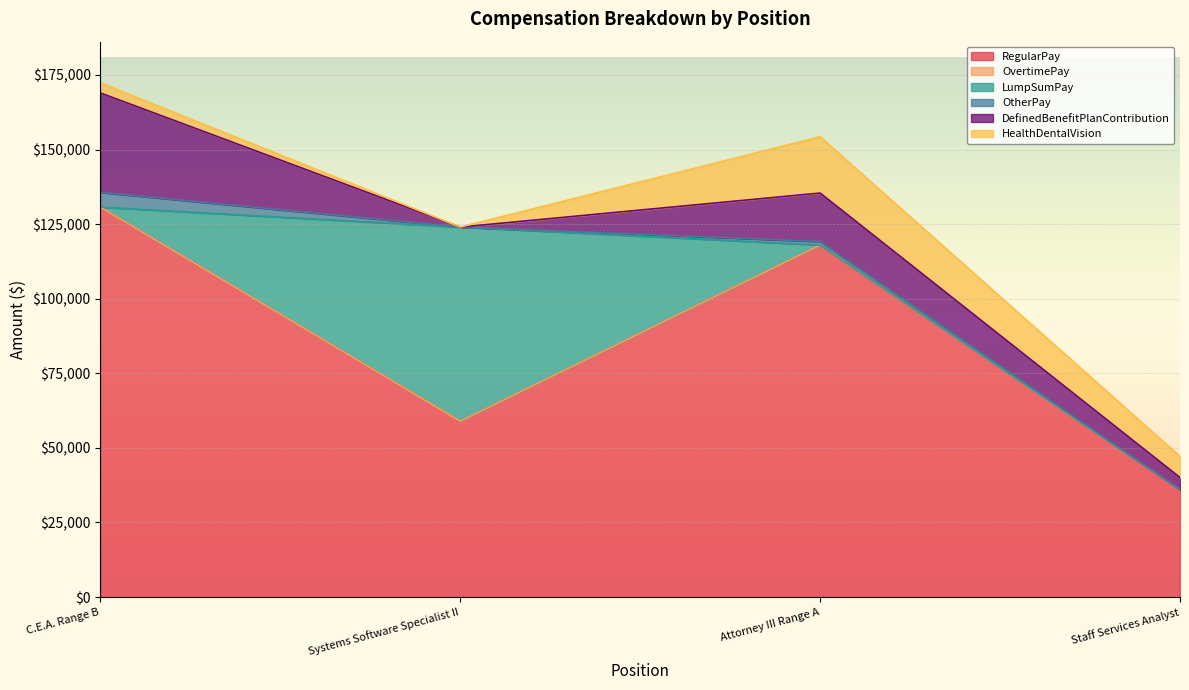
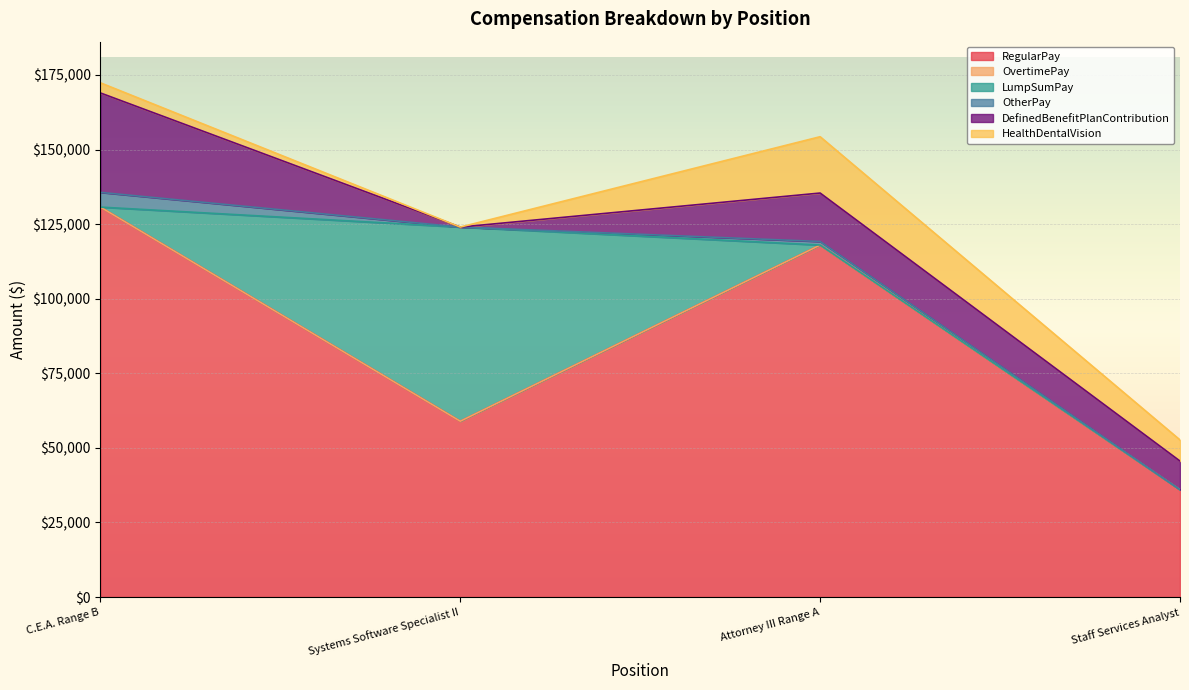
DefinedBenefitPlanContribution, Staff Services Analyst: $4,000 -> $10,000
